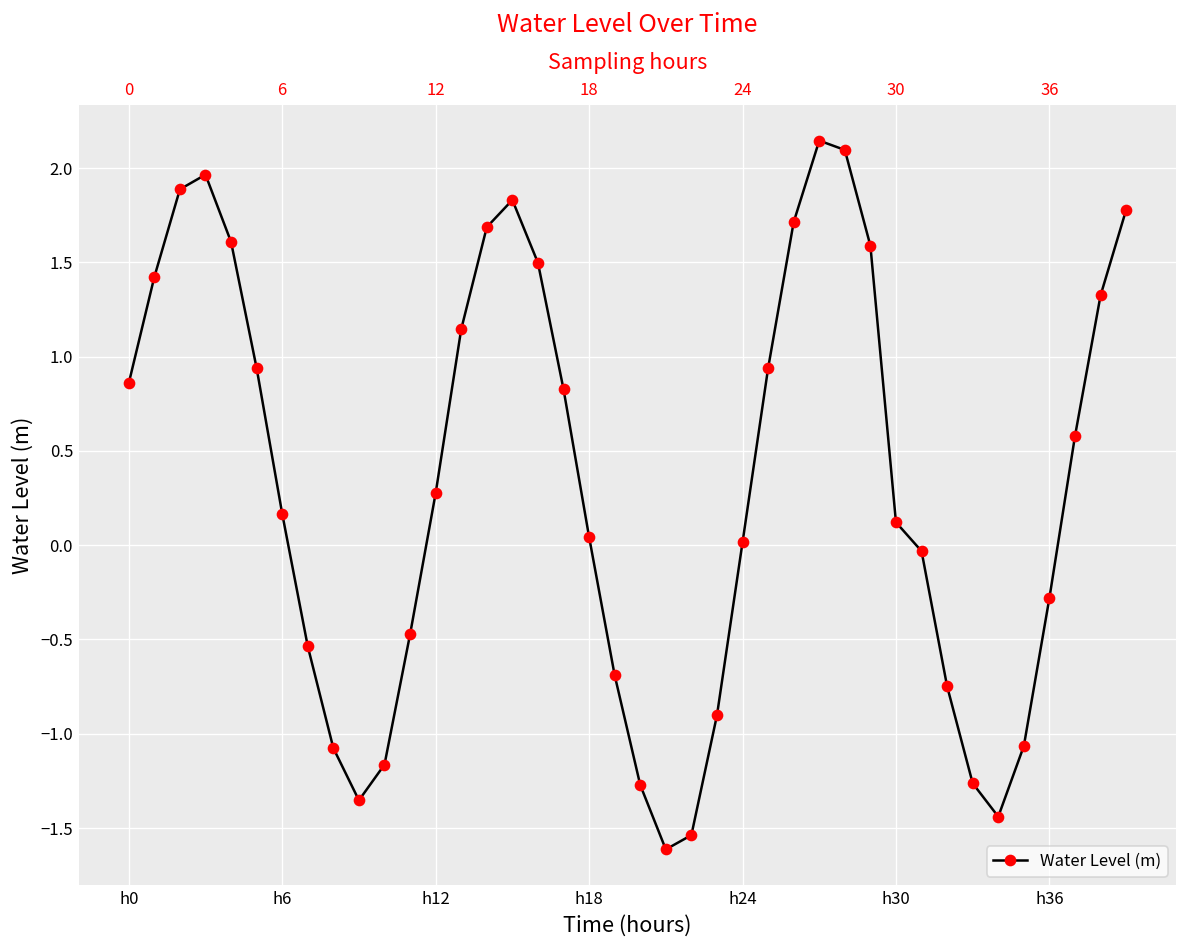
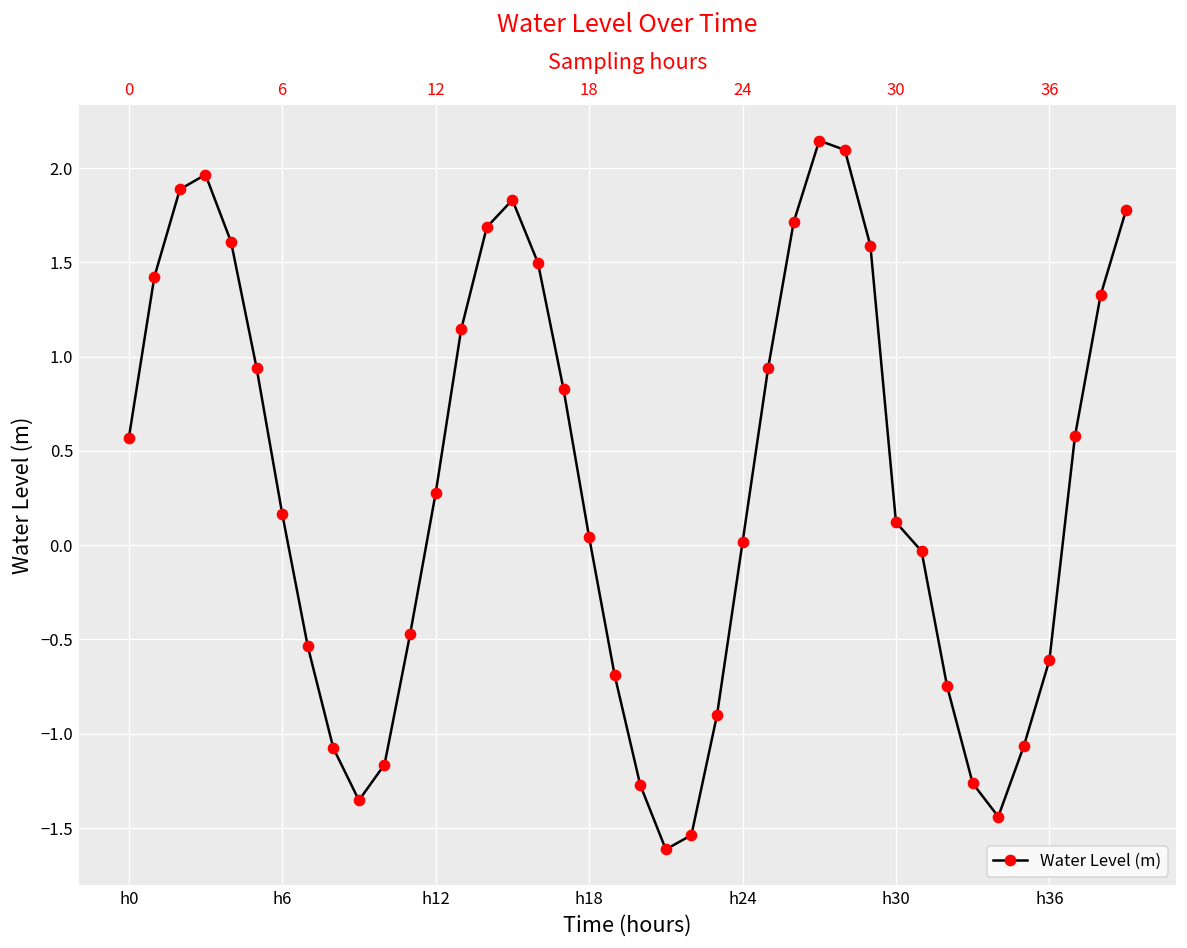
h0: 0.86 -> 0.57
h36: -0.28 -> -0.61
